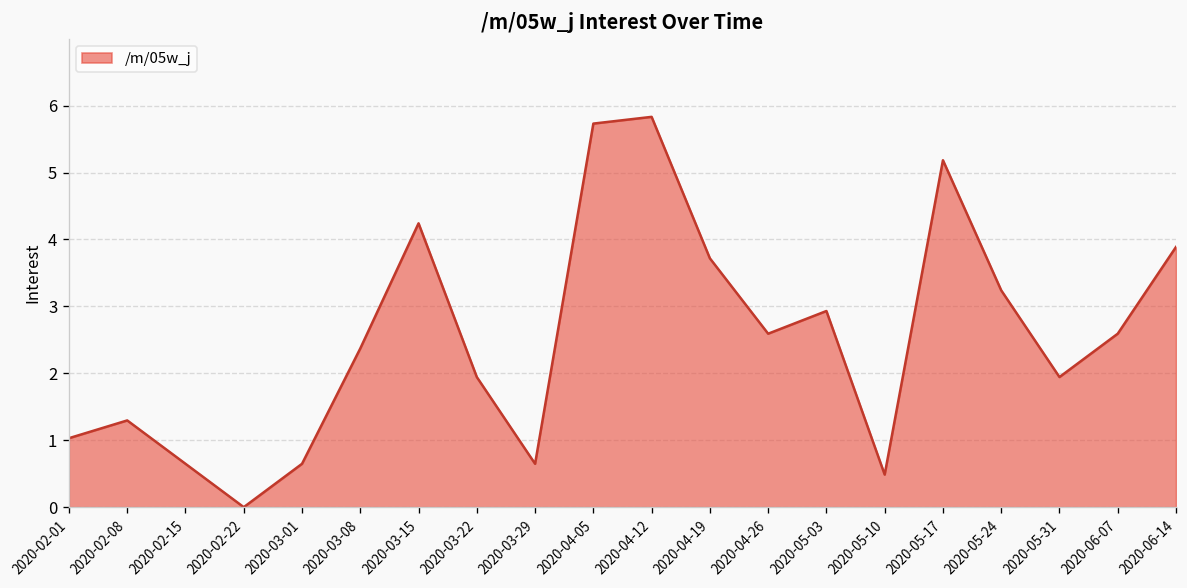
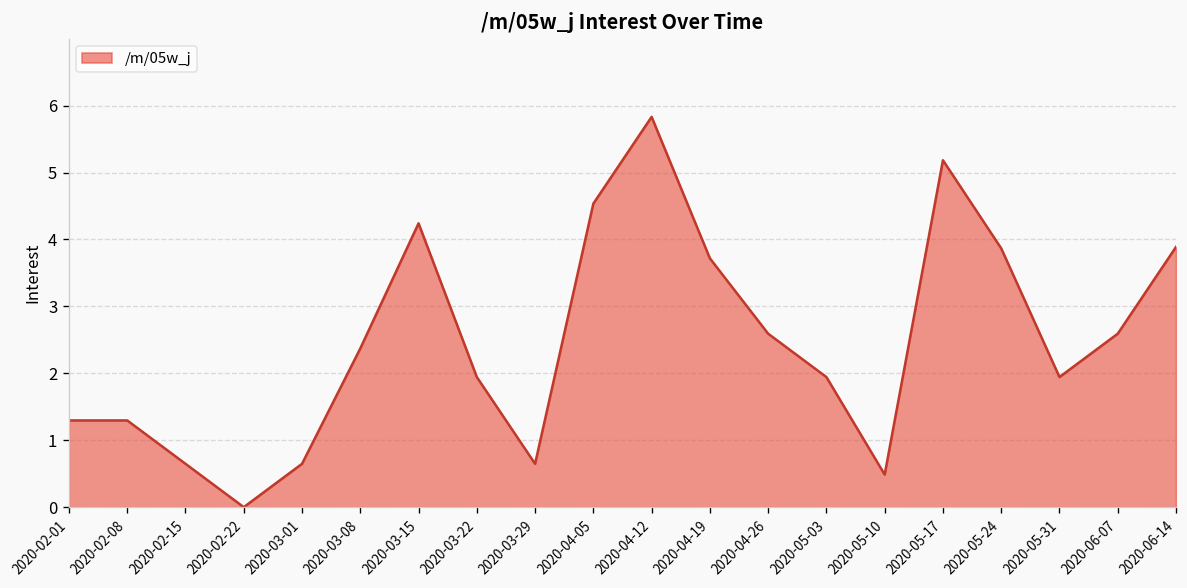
2020-02-01: 1.0 -> 1.3
2020-04-05: 5.7 -> 4.5
2020-05-03: 2.9 -> 1.9
2020-05-24: 3.2 -> 3.9
